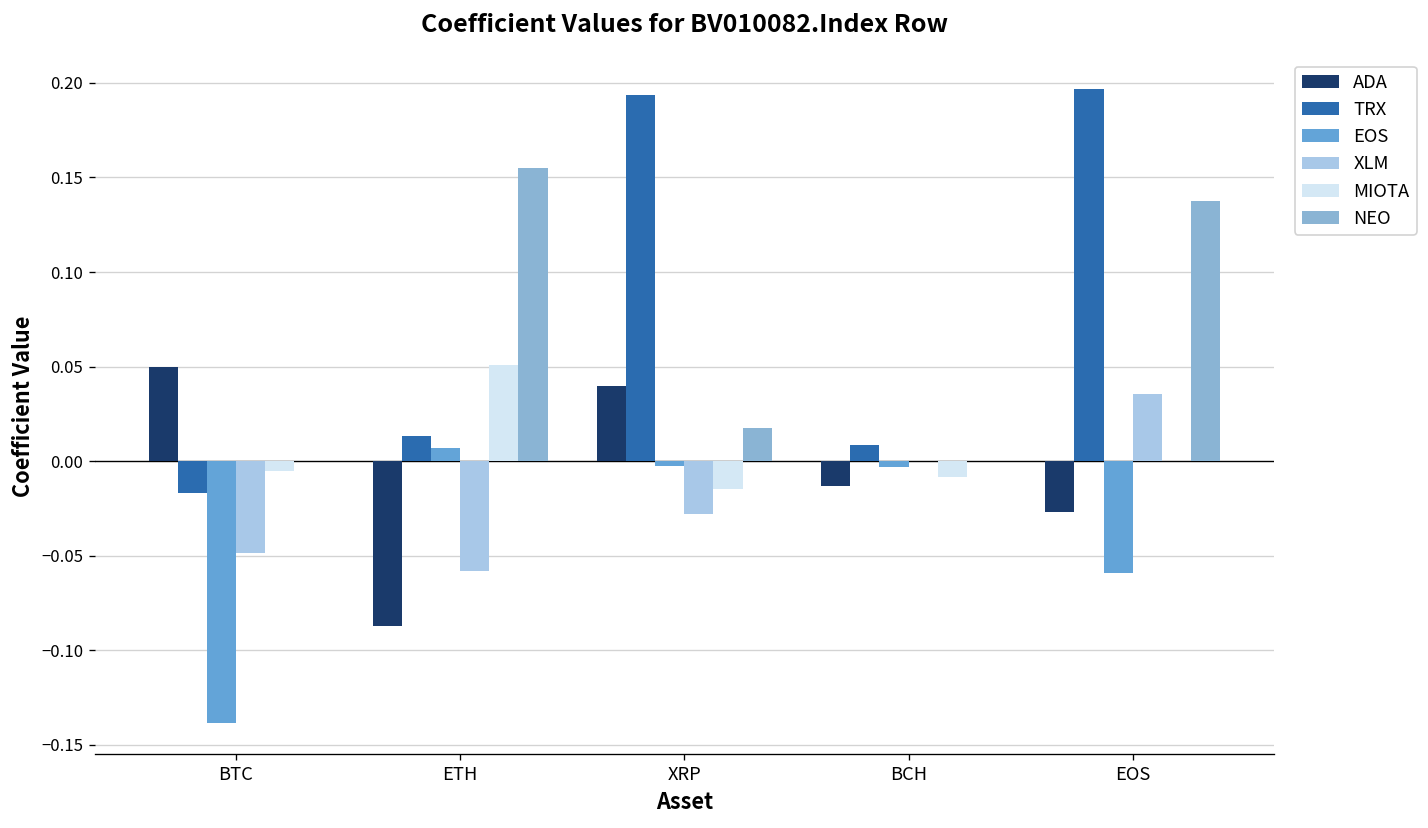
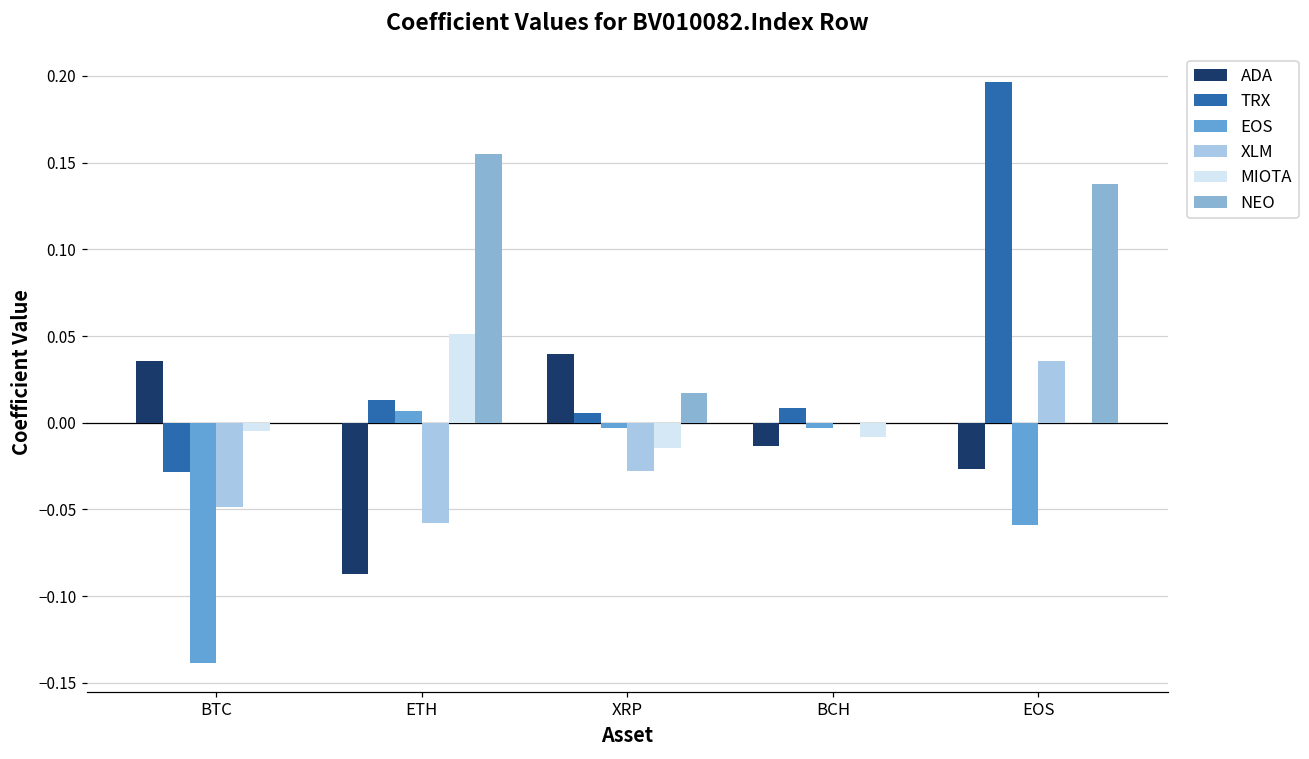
ADA, BTC: 0.050 -> 0.035
TRX, BTC: -0.017 -> -0.028
TRX, XRP: 0.193 -> 0.006
